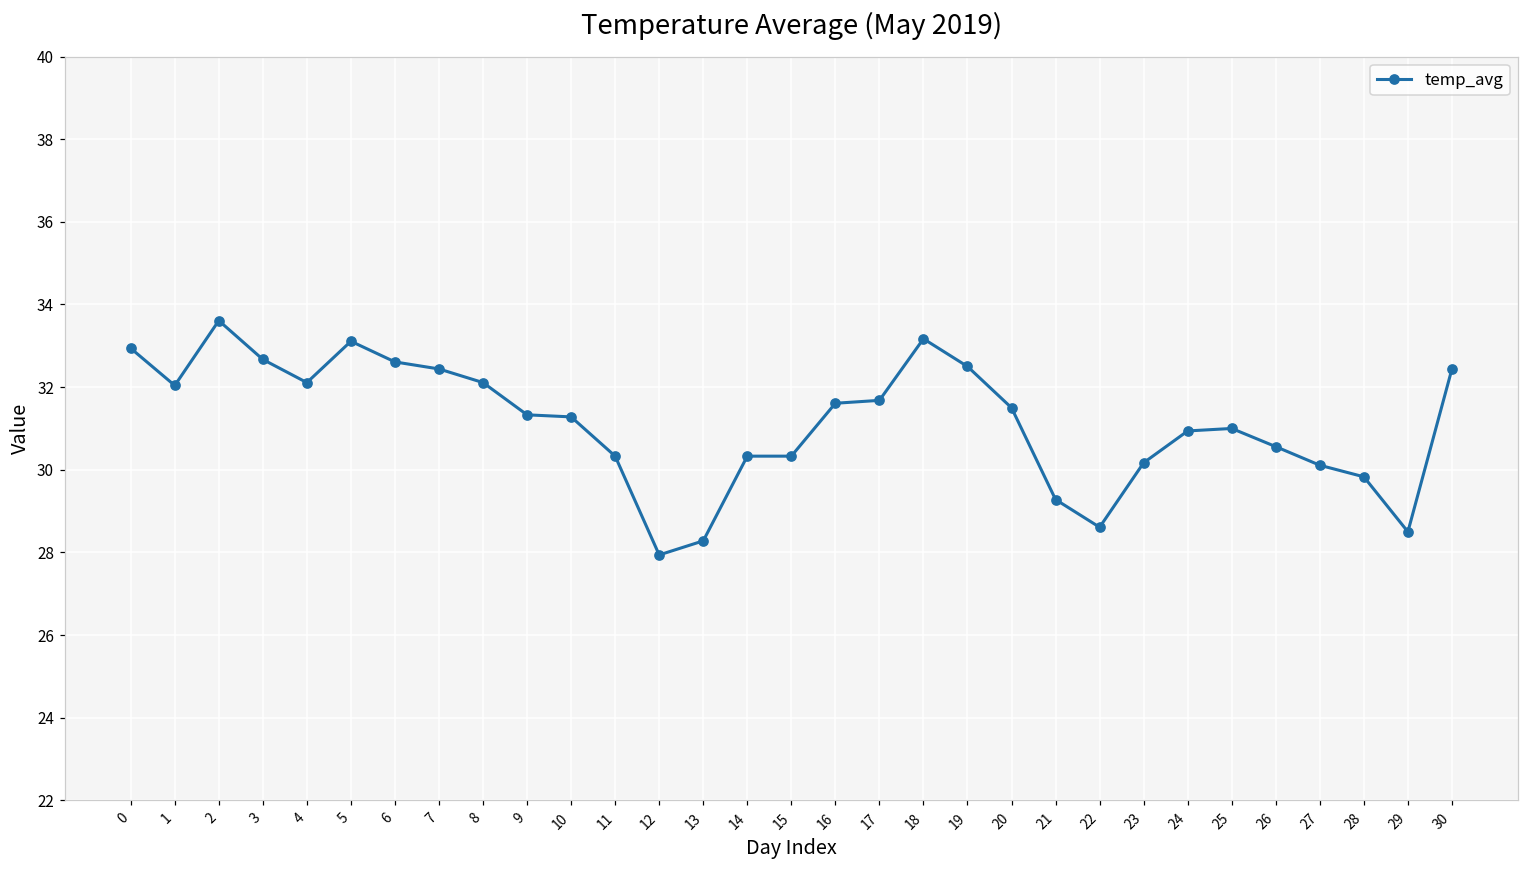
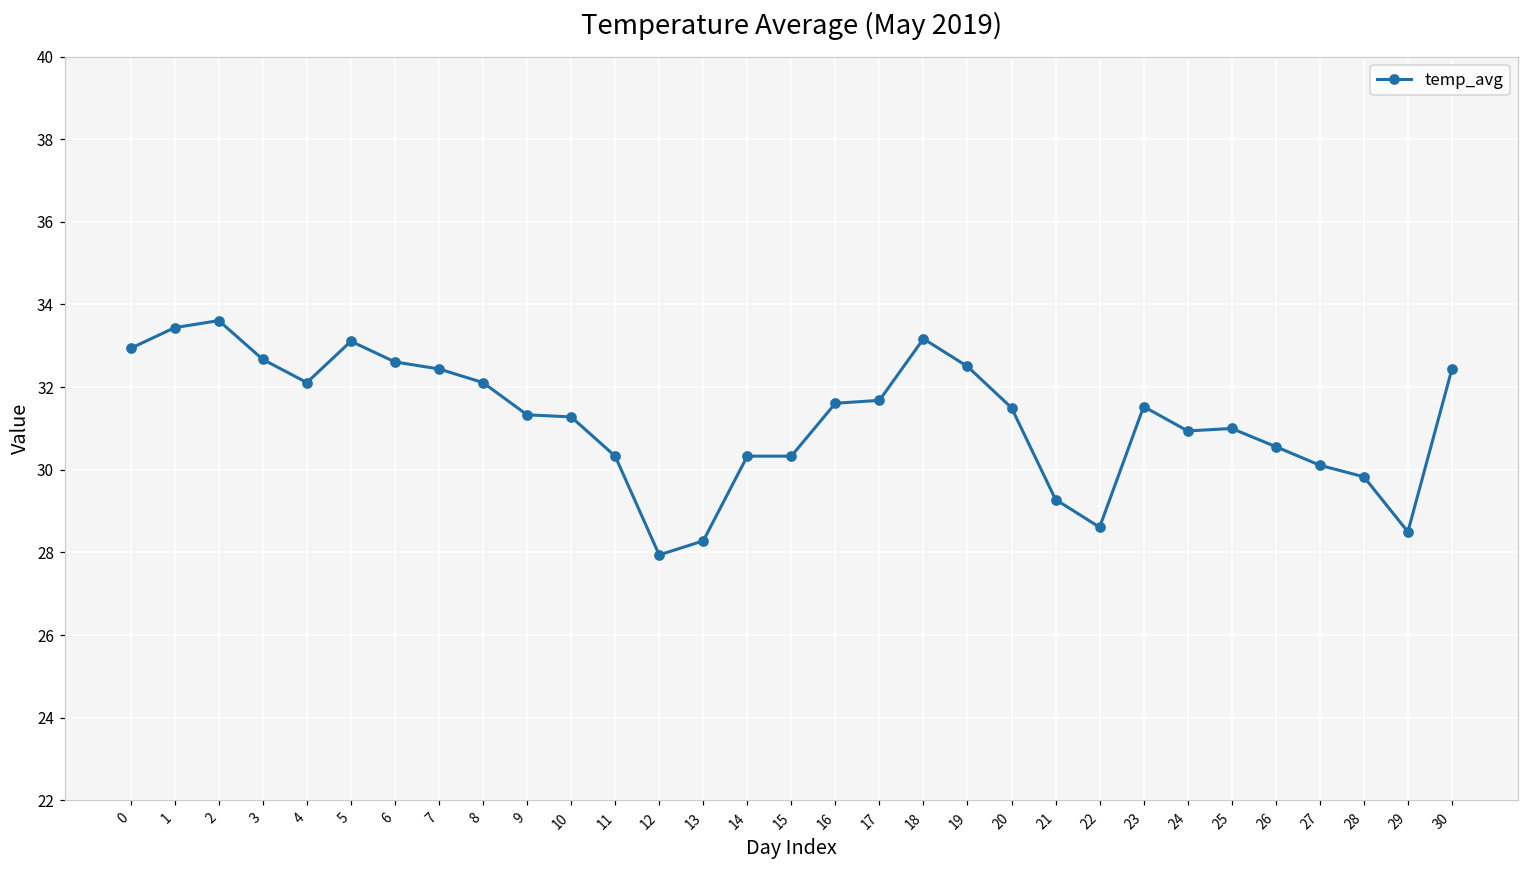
1: 32.0 -> 33.4
23: 30.2 -> 31.5
